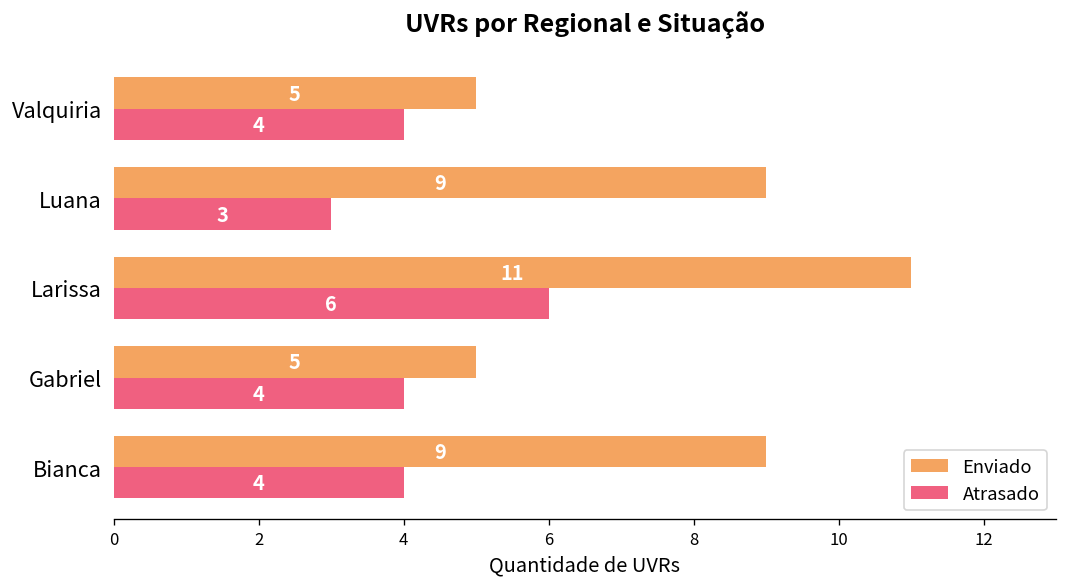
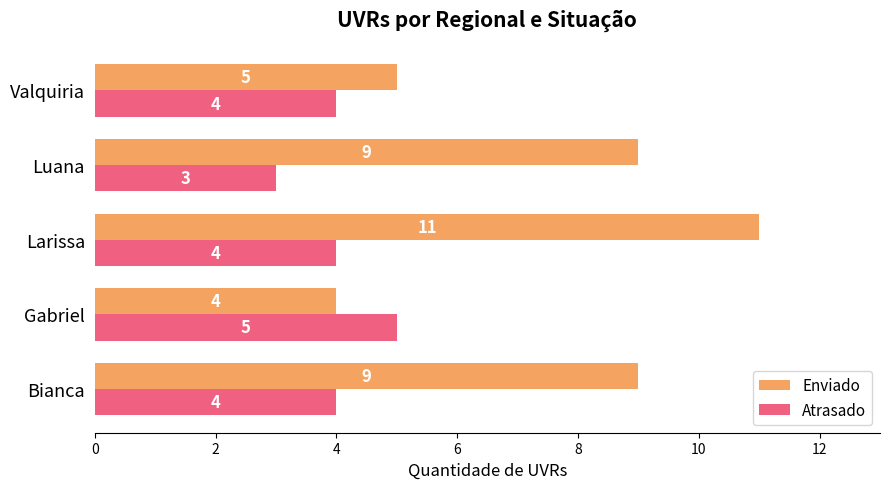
Atrasado, Larissa: 6 -> 4
Enviado, Gabriel: 5 -> 4
Atrasado, Gabriel: 4 -> 5
